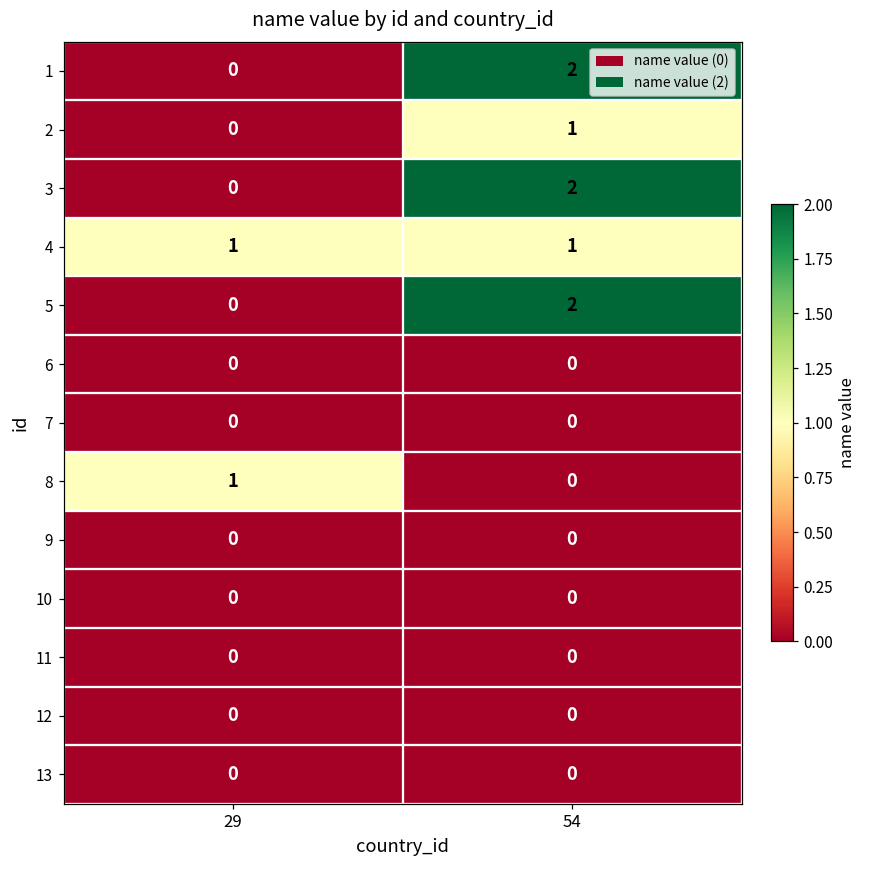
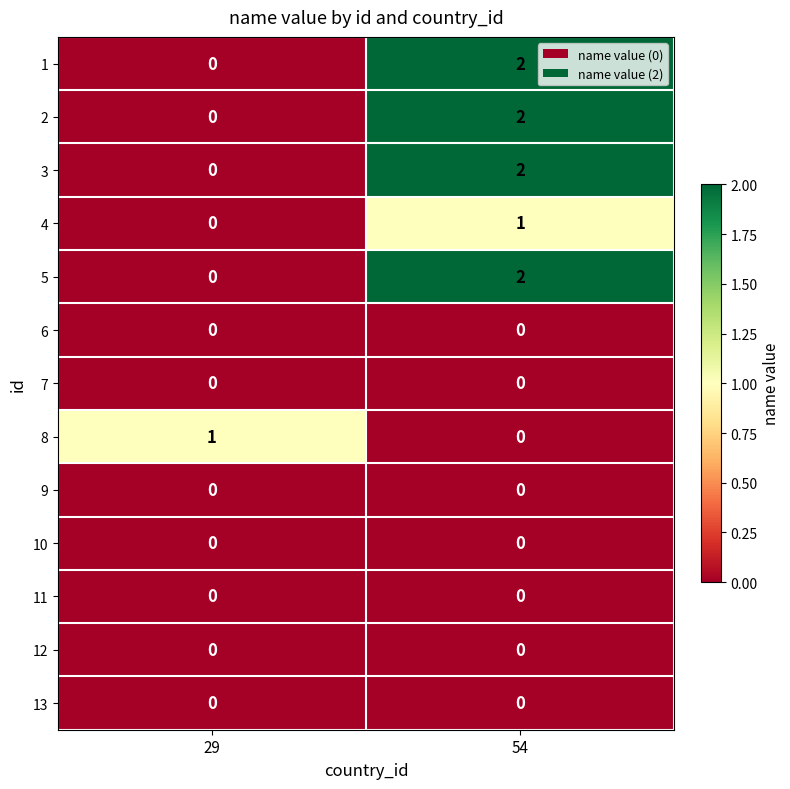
2, 54: 1 -> 2
4, 29: 1 -> 0
